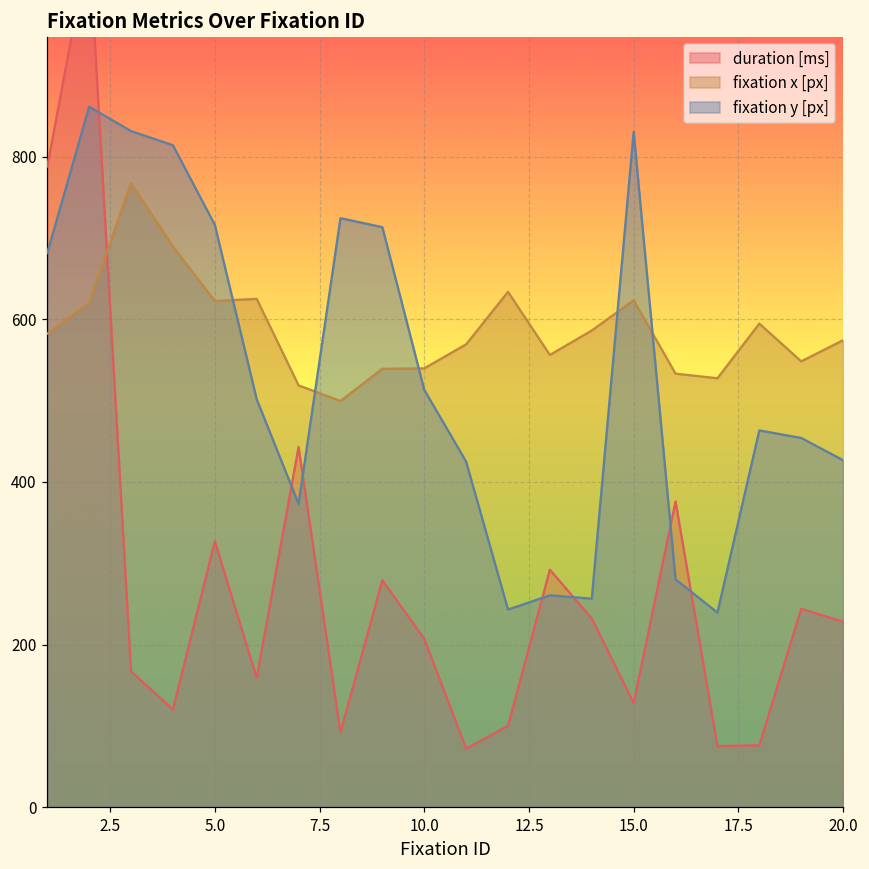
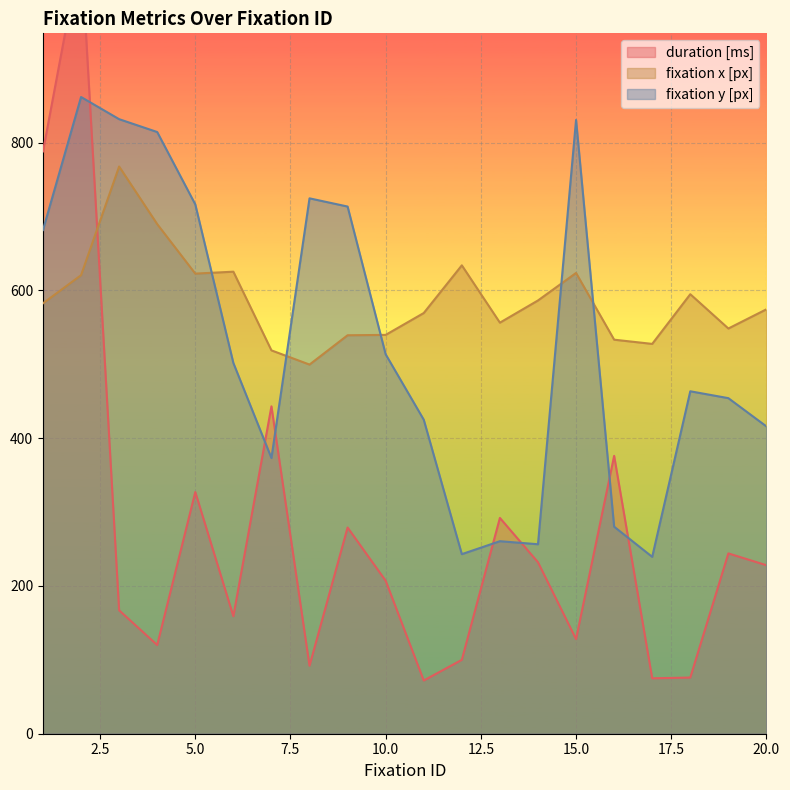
fixation y [px], 20.0: 430 -> 420
